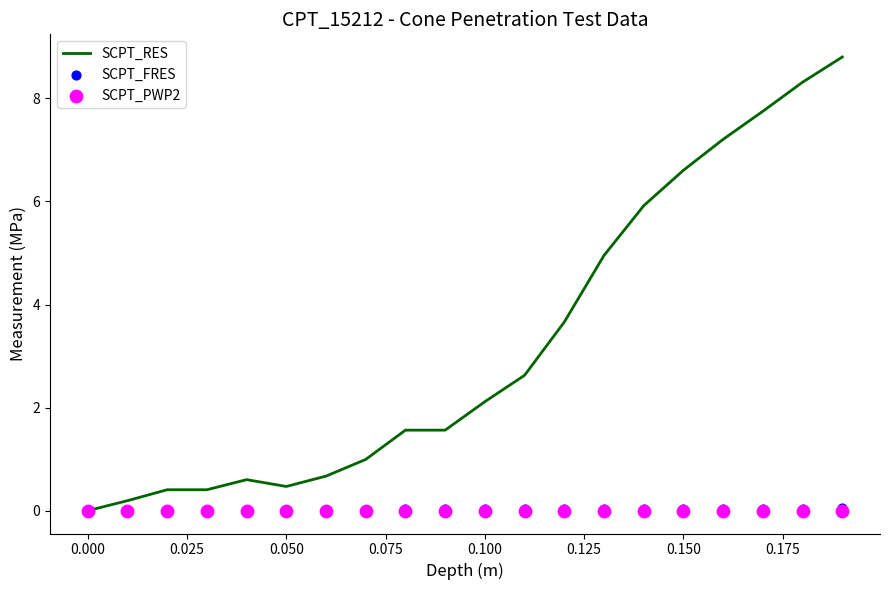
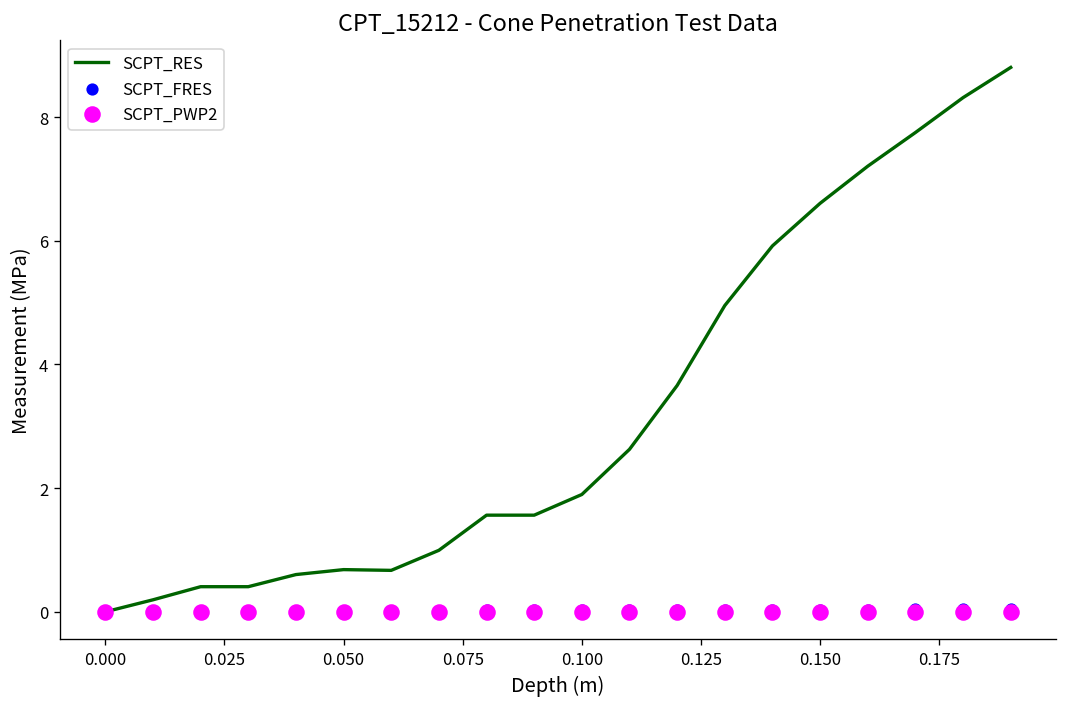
SCPT_RES, 0.050: 0.5 -> 0.7
SCPT_RES, 0.100: 2.1 -> 1.9
